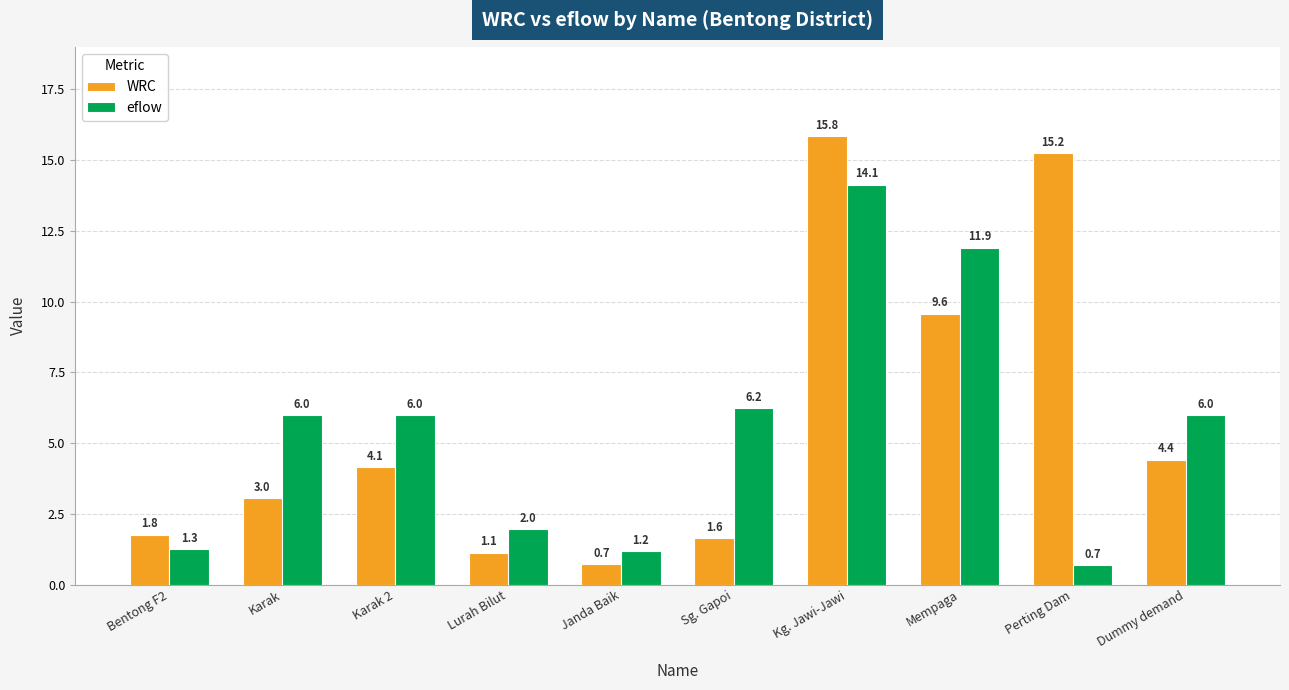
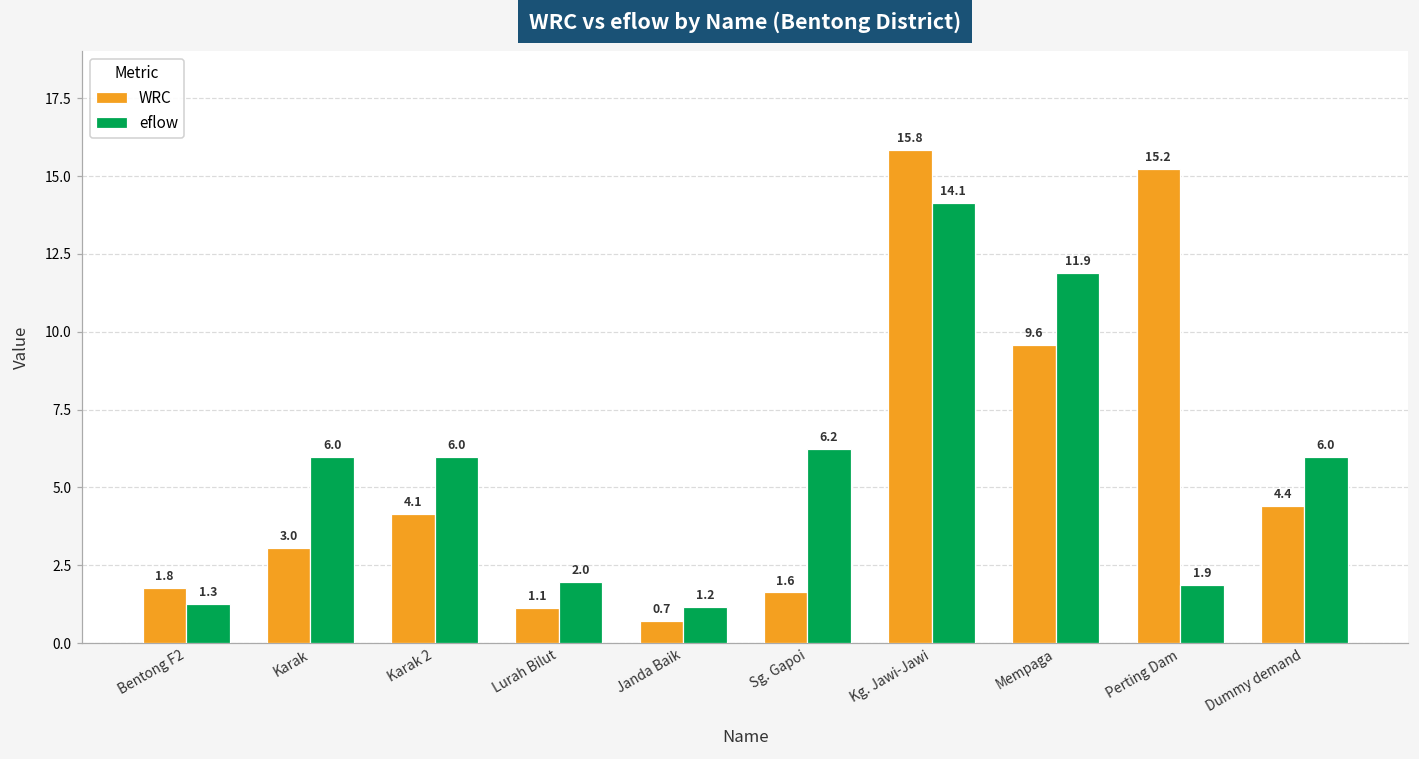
eflow, Perting Dam: 0.7 -> 1.9
